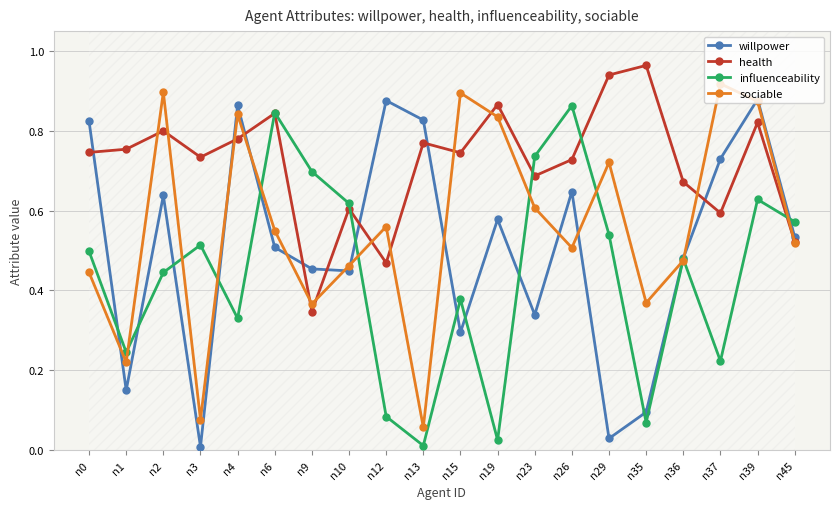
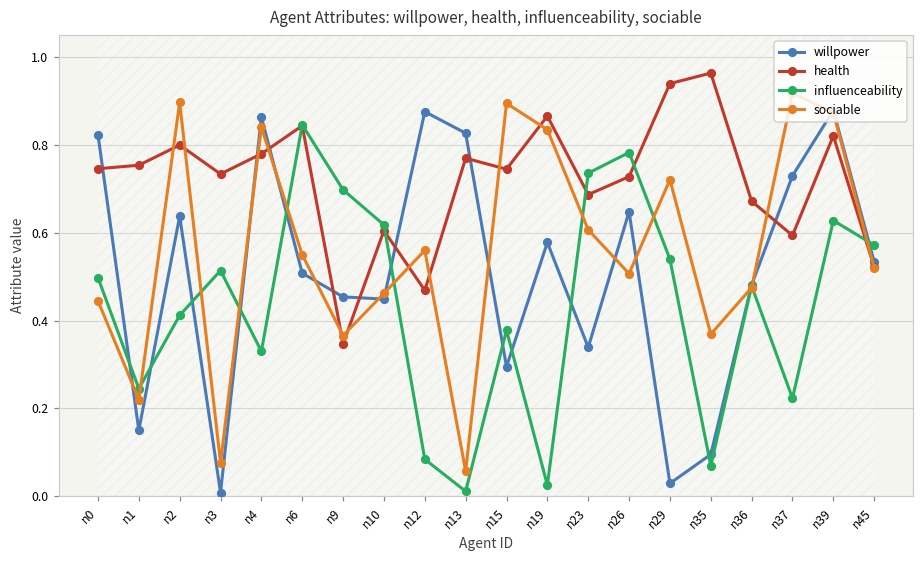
influenceability, n2: 0.45 -> 0.41
influenceability, n26: 0.86 -> 0.78
